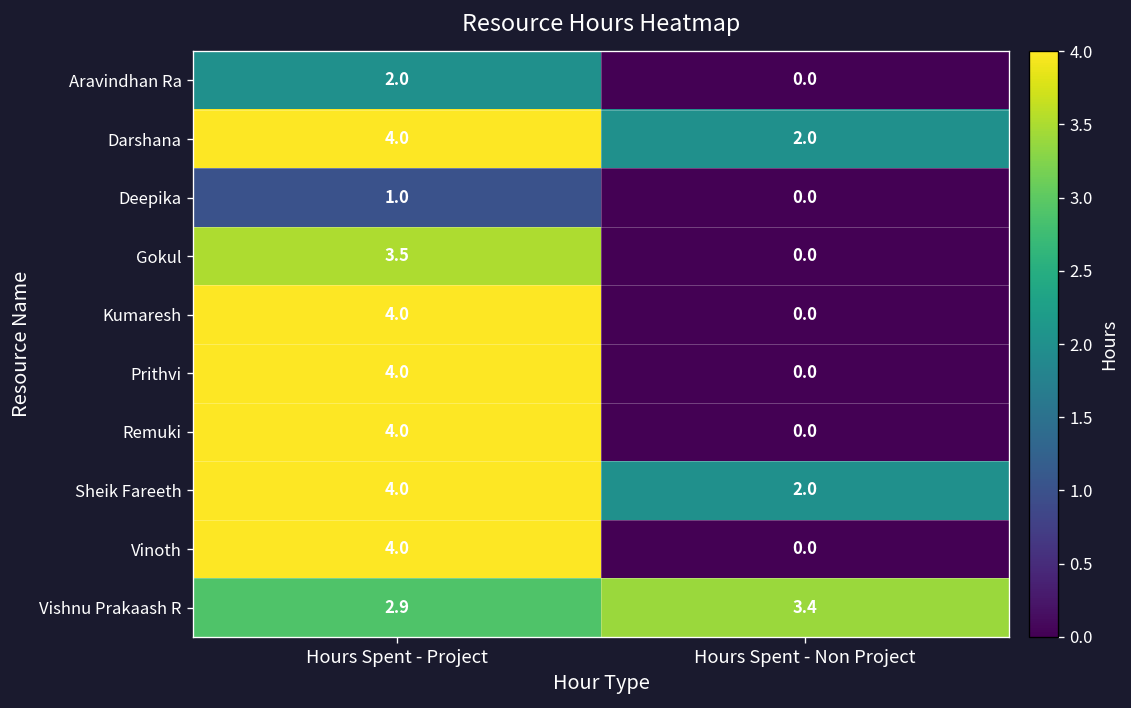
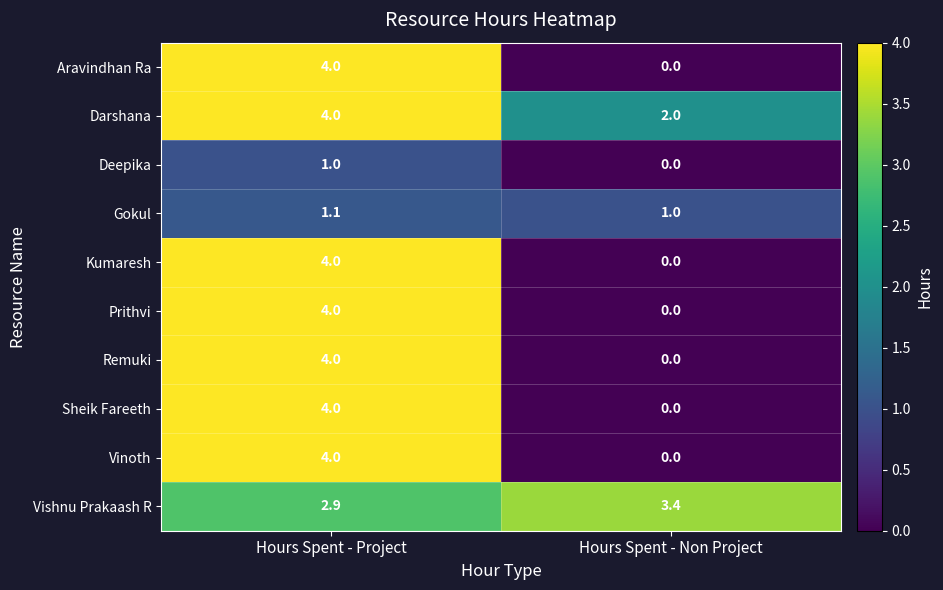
Aravindhan Ra, Hours Spent - Project: 2.0 -> 4.0
Gokul, Hours Spent - Project: 3.5 -> 1.1
Gokul, Hours Spent - Non Project: 0.0 -> 1.0
Sheik Fareeth, Hours Spent - Non Project: 2.0 -> 0.0
